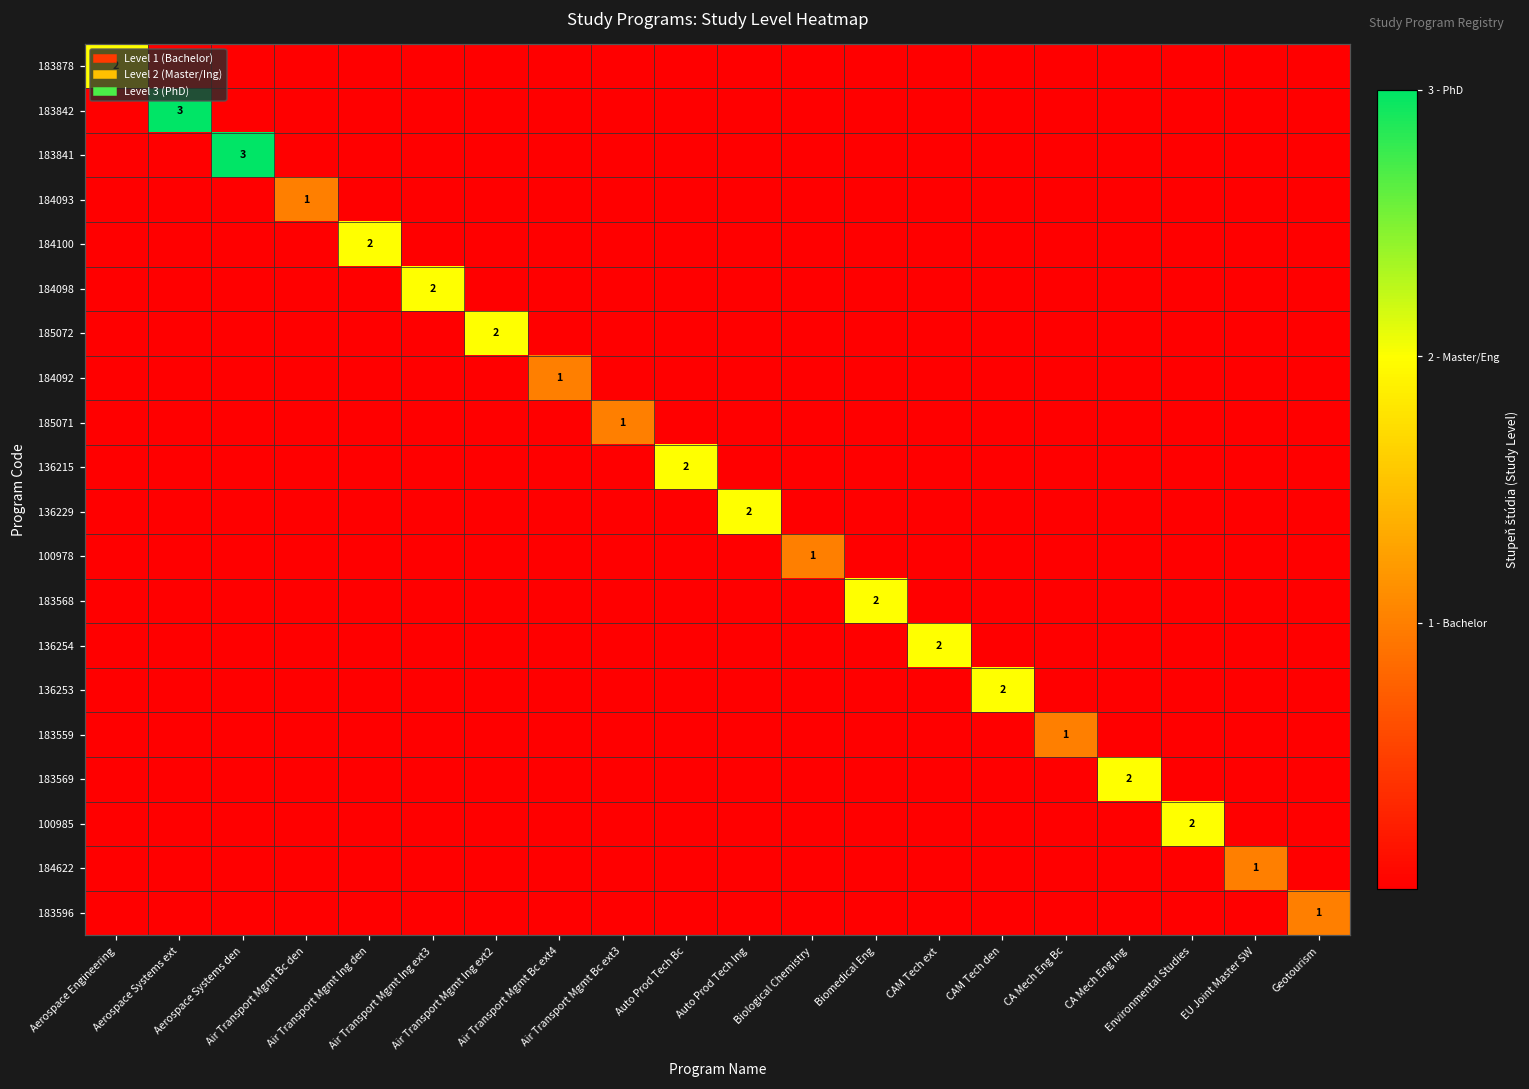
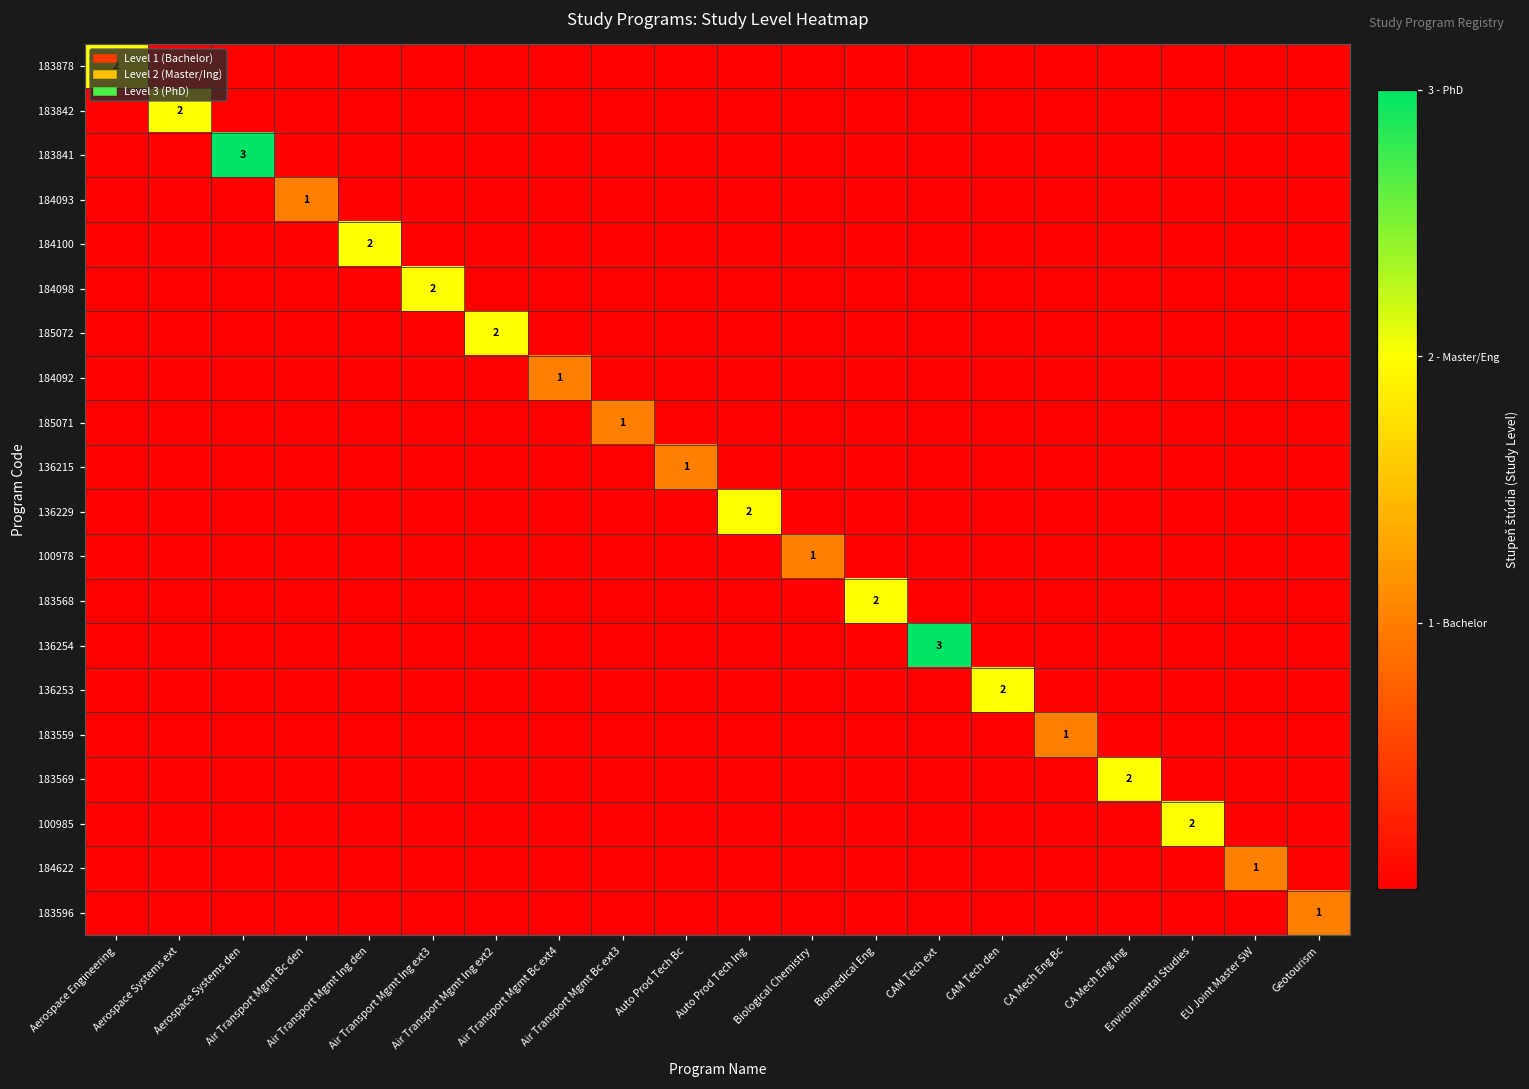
183842, Aerospace Systems ext: 3 -> 2
136215, Auto Prod Tech Bc: 2 -> 1
136254, CAM Tech ext: 2 -> 3
